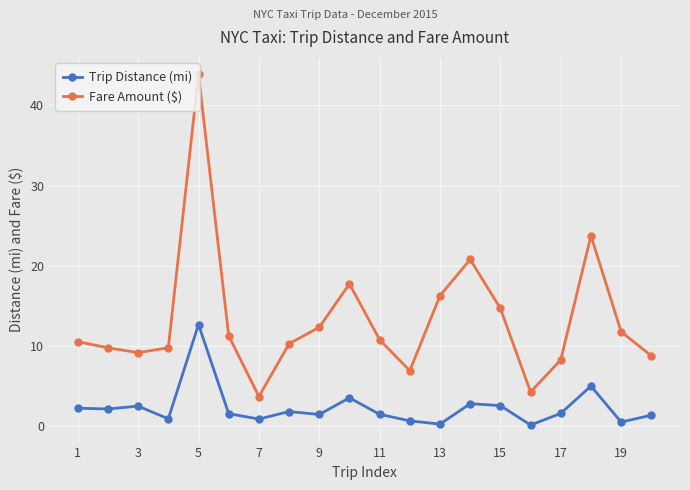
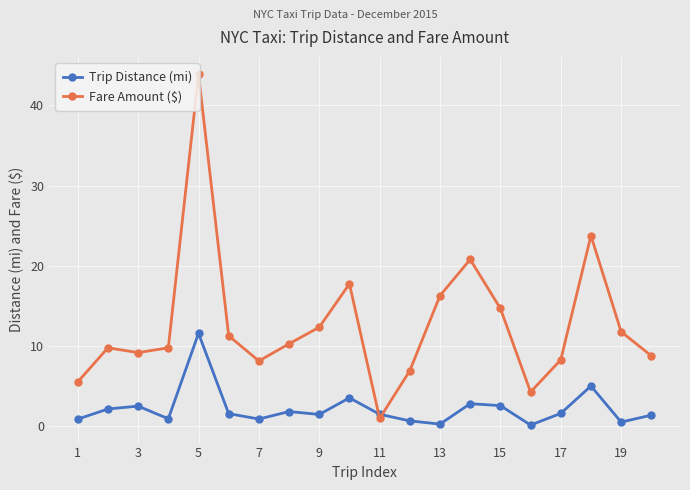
Trip Distance (mi), 1: 2 -> 1
Fare Amount ($), 1: 11 -> 6
Trip Distance (mi), 5: 13 -> 12
Fare Amount ($), 7: 4 -> 8
Fare Amount ($), 11: 11 -> 1
